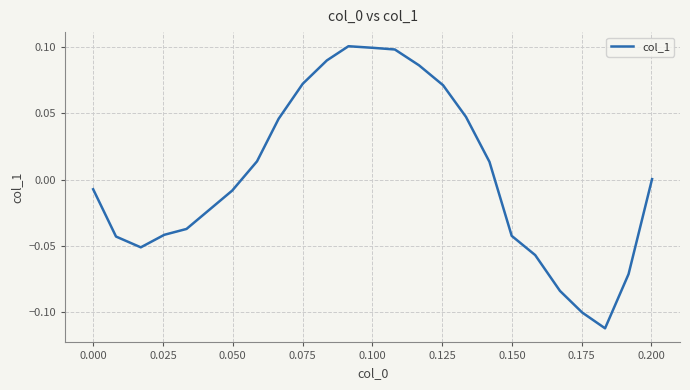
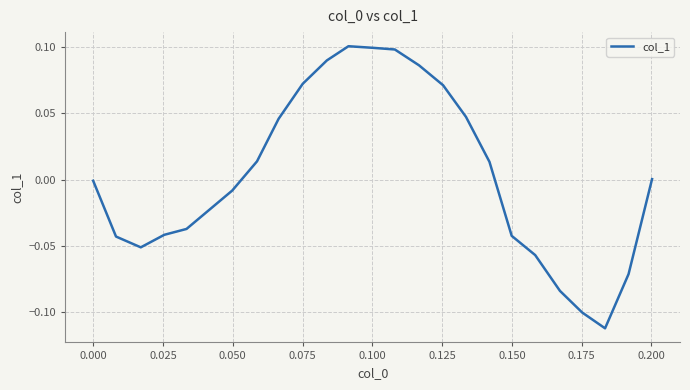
0.000: -0.007 -> -0.001
